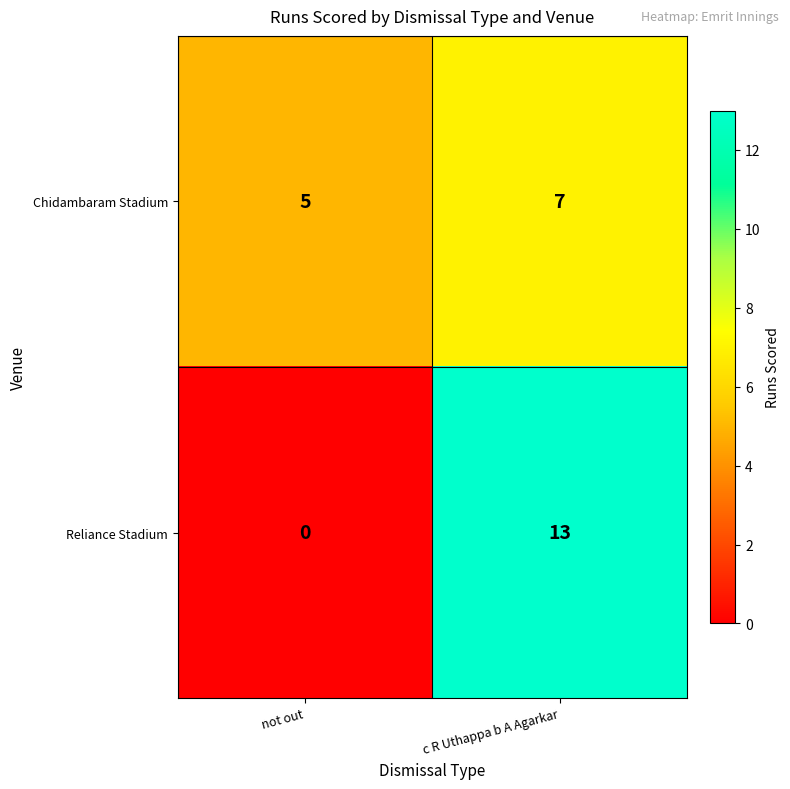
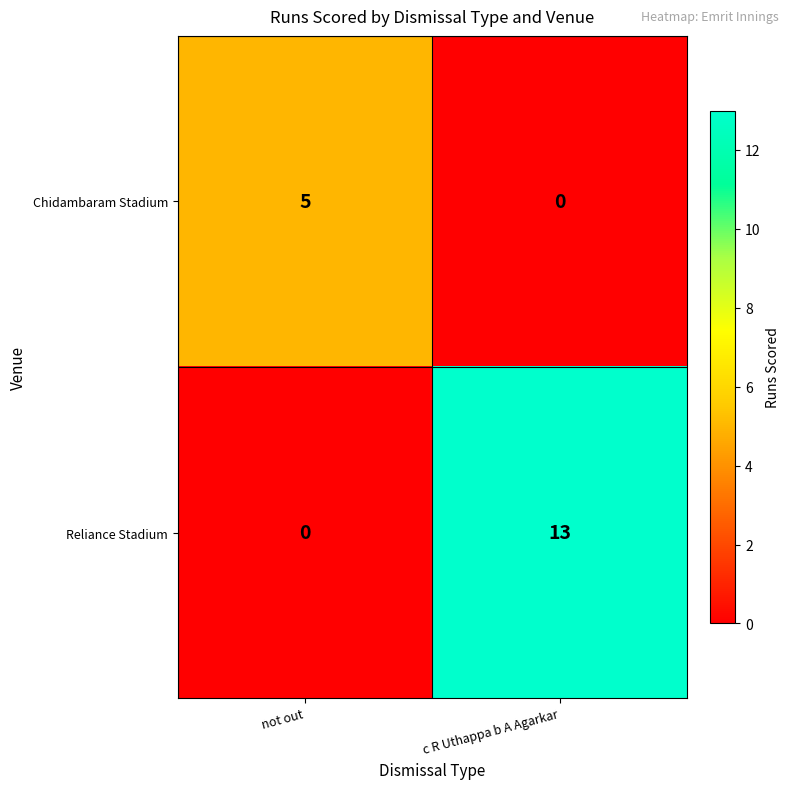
Chidambaram Stadium, c R Uthappa b A Agarkar: 7 -> 0
